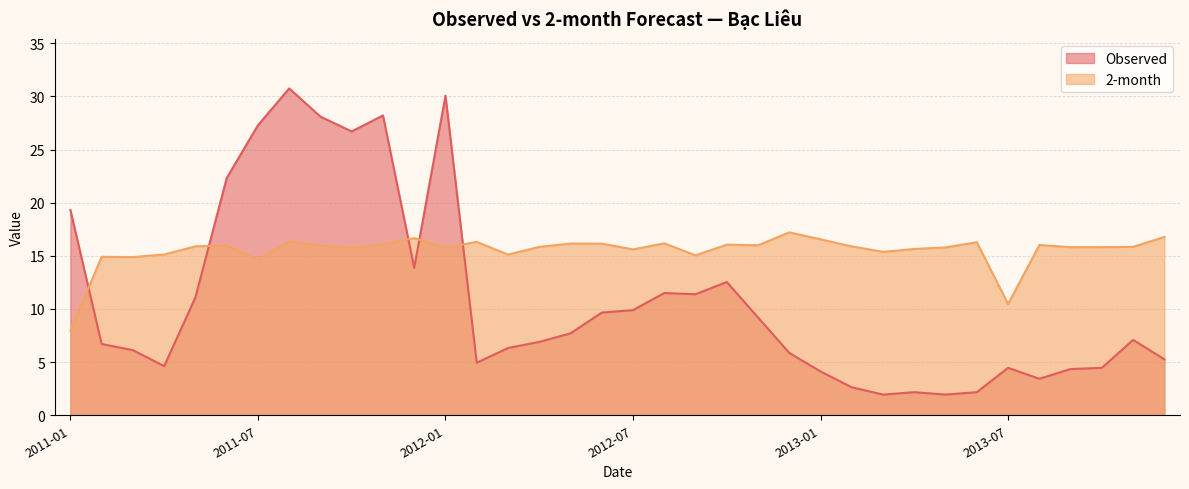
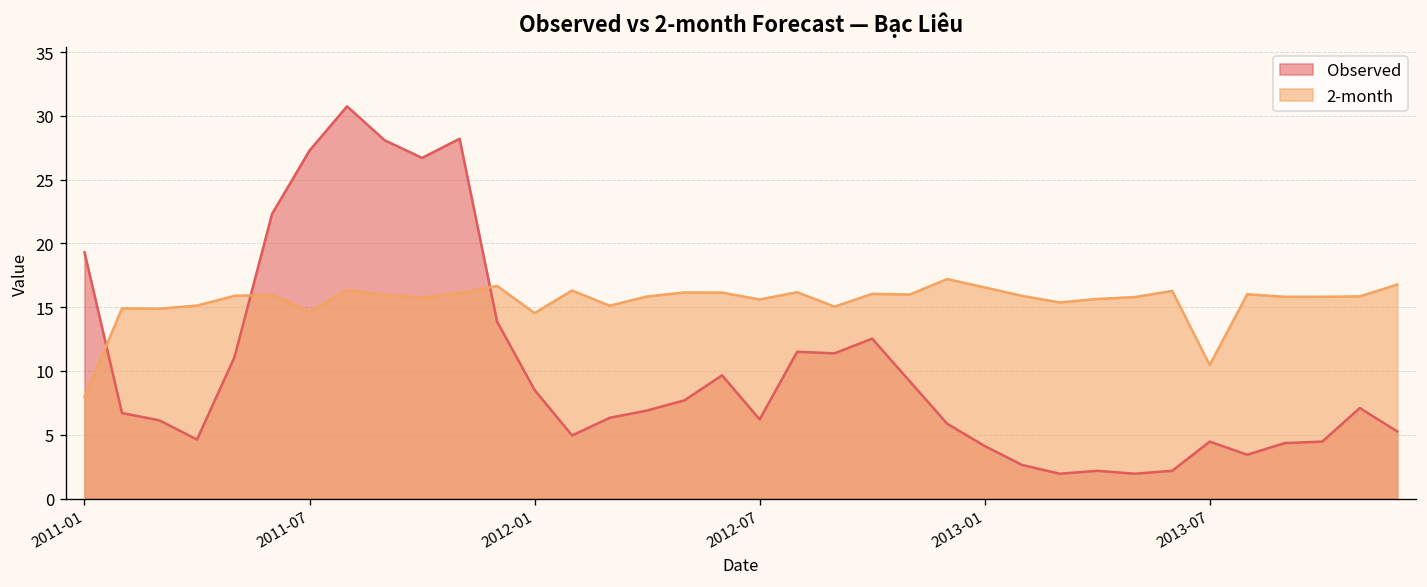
Observed, 2012-01: 30.1 -> 8.5
2-month, 2012-01: 15.8 -> 14.5
Observed, 2012-07: 9.9 -> 6.2
